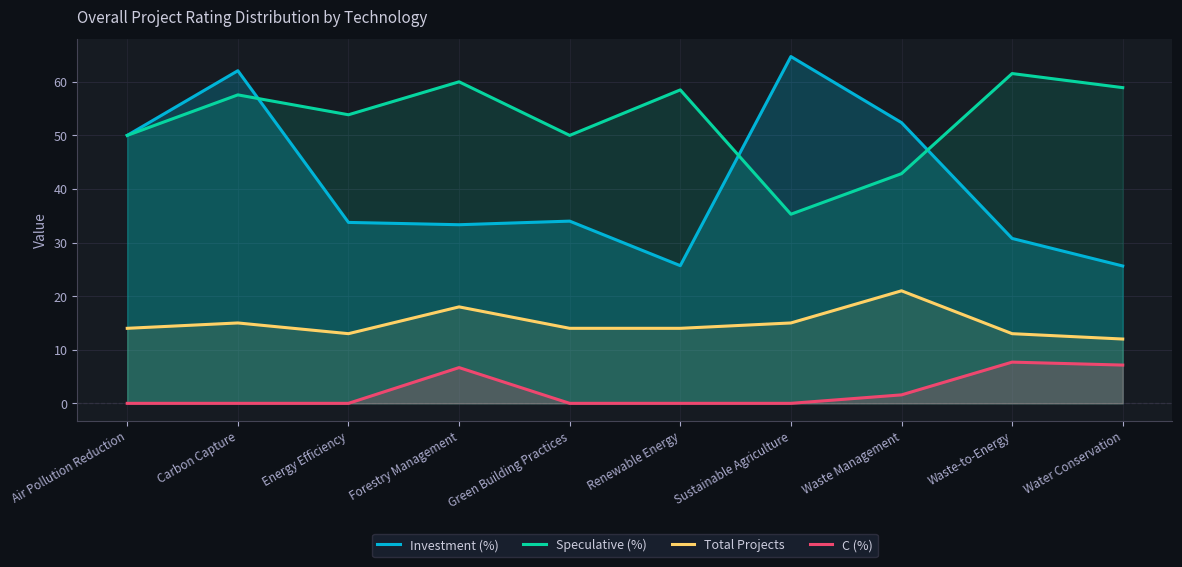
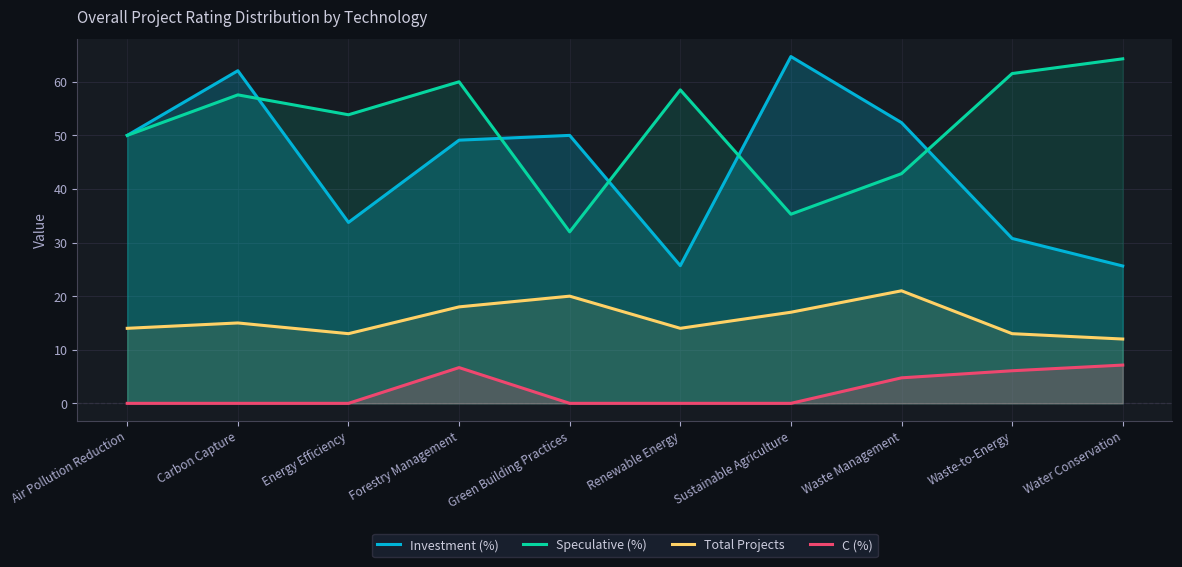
Investment (%), Forestry Management: 33 -> 49
Investment (%), Green Building Practices: 34 -> 50
Speculative (%), Green Building Practices: 50 -> 32
Total Projects, Green Building Practices: 14 -> 20
Total Projects, Sustainable Agriculture: 15 -> 17
C (%), Waste Management: 2 -> 5
C (%), Waste-to-Energy: 8 -> 6
Speculative (%), Water Conservation: 59 -> 64
